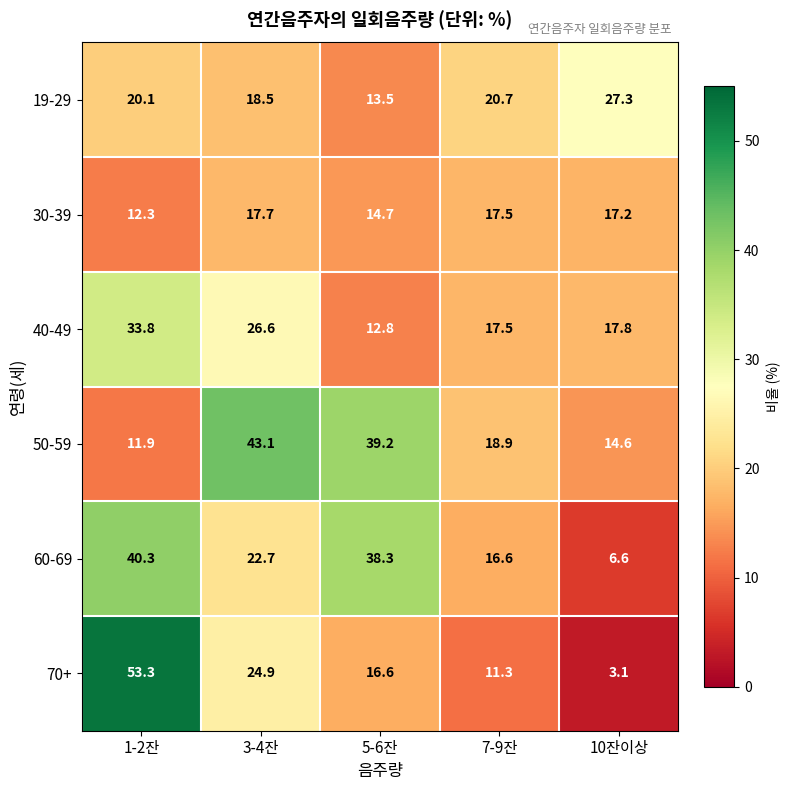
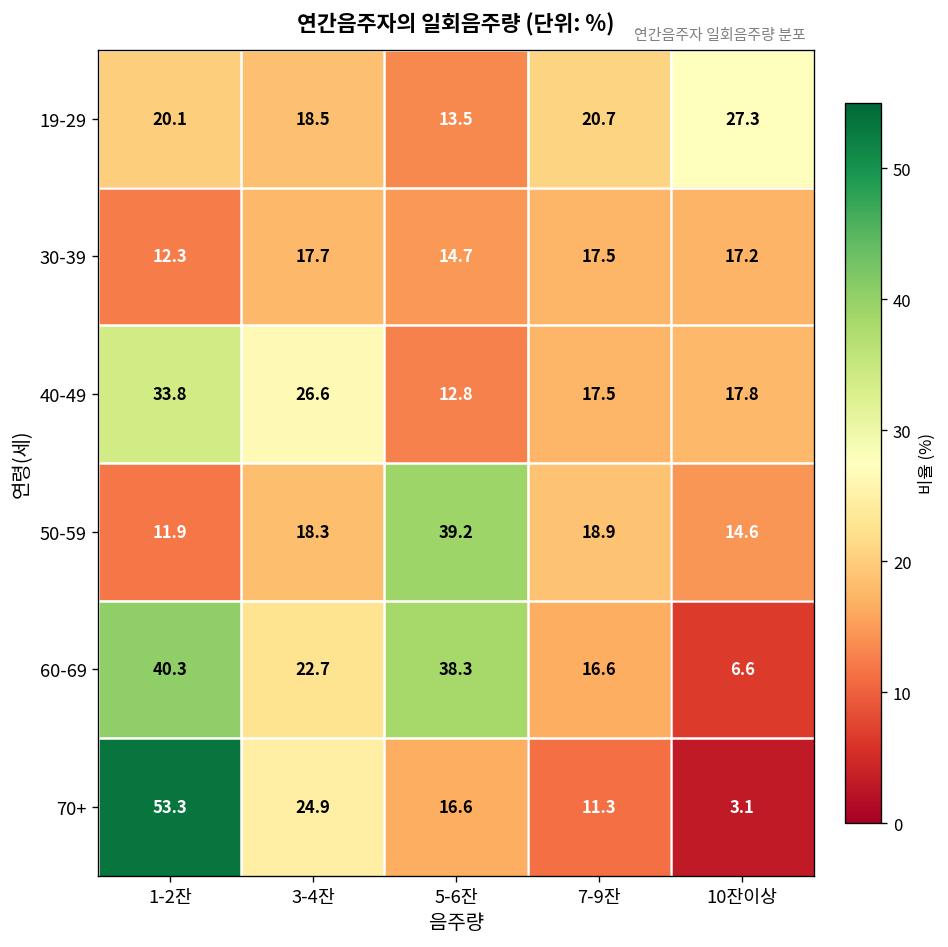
50-59, 3-4잔: 43.1 -> 18.3
